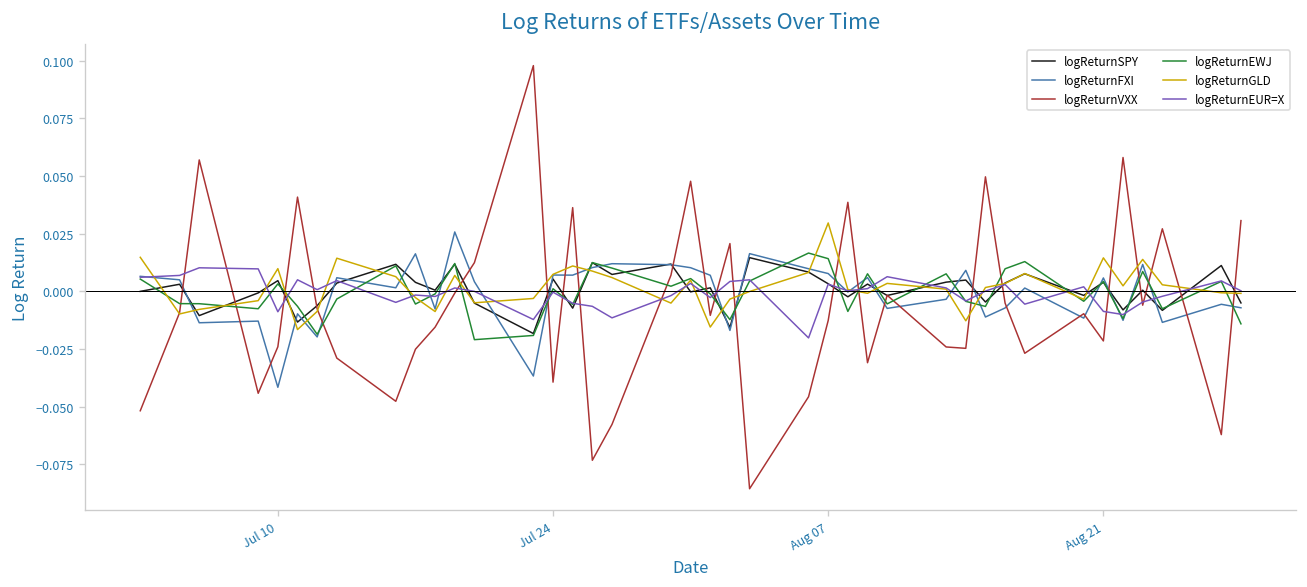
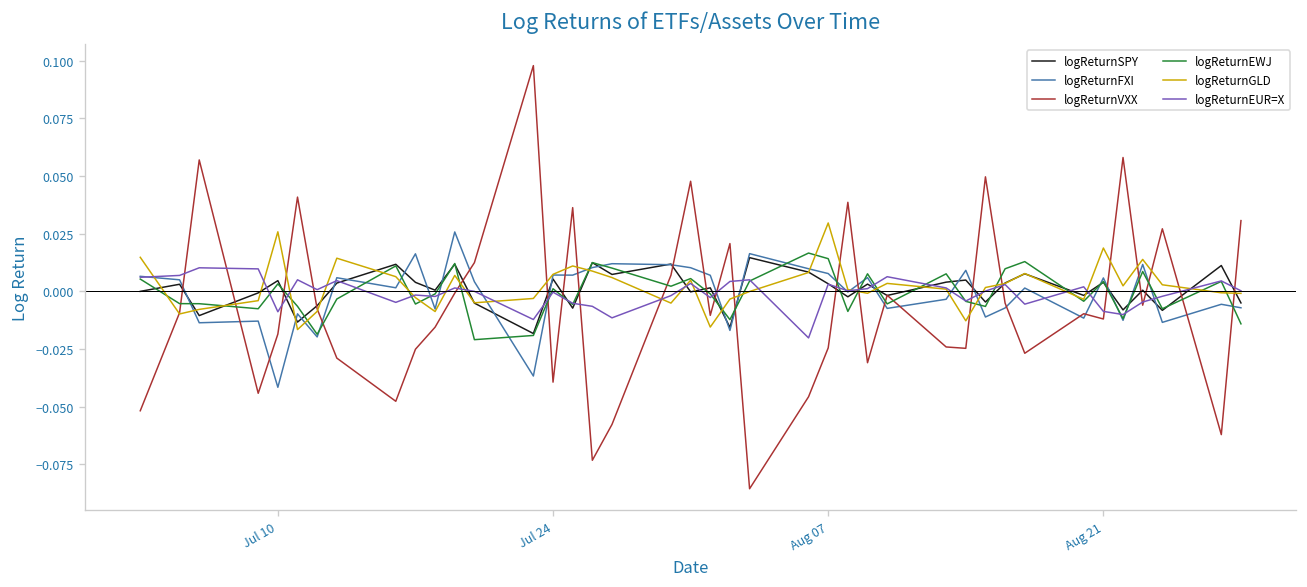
logReturnVXX, Jul 10: -0.024 -> -0.019
logReturnGLD, Jul 10: 0.010 -> 0.026
logReturnVXX, Aug 07: -0.013 -> -0.025
logReturnVXX, Aug 21: -0.021 -> -0.012
logReturnGLD, Aug 21: 0.015 -> 0.019
